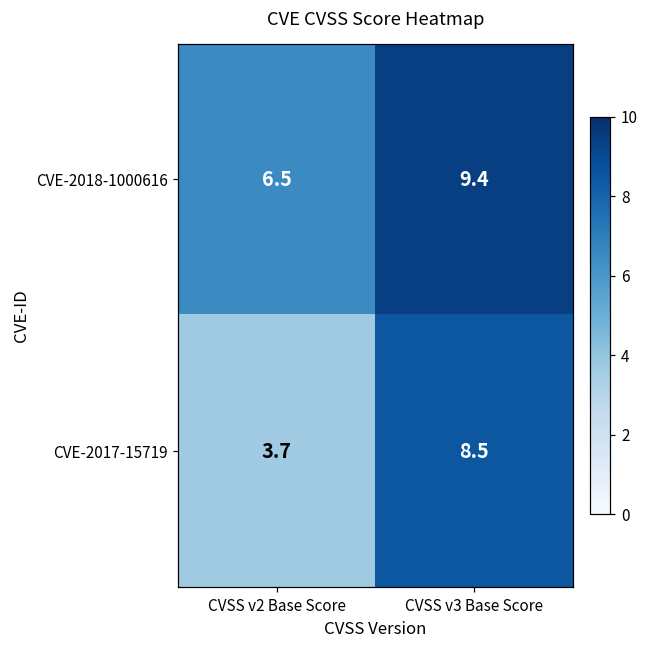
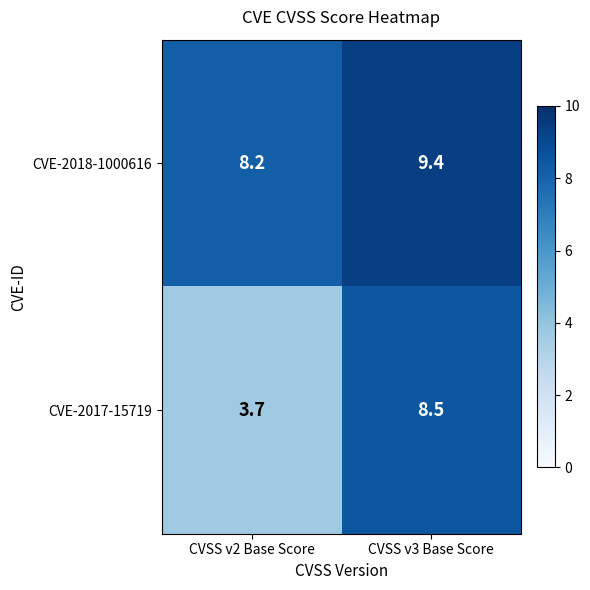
CVE-2018-1000616, CVSS v2 Base Score: 6.5 -> 8.2
